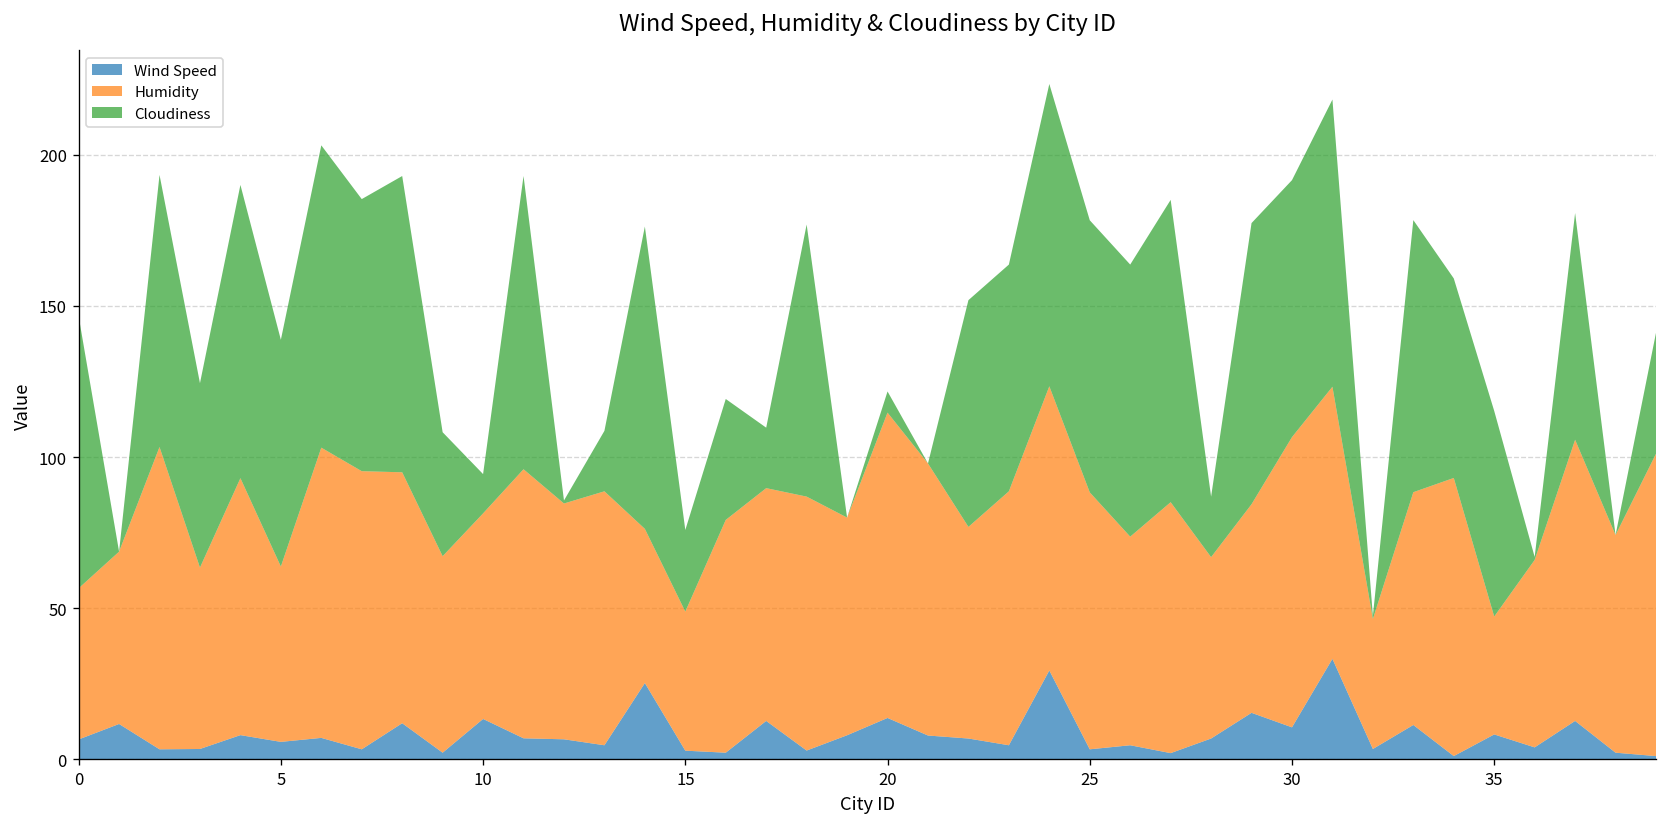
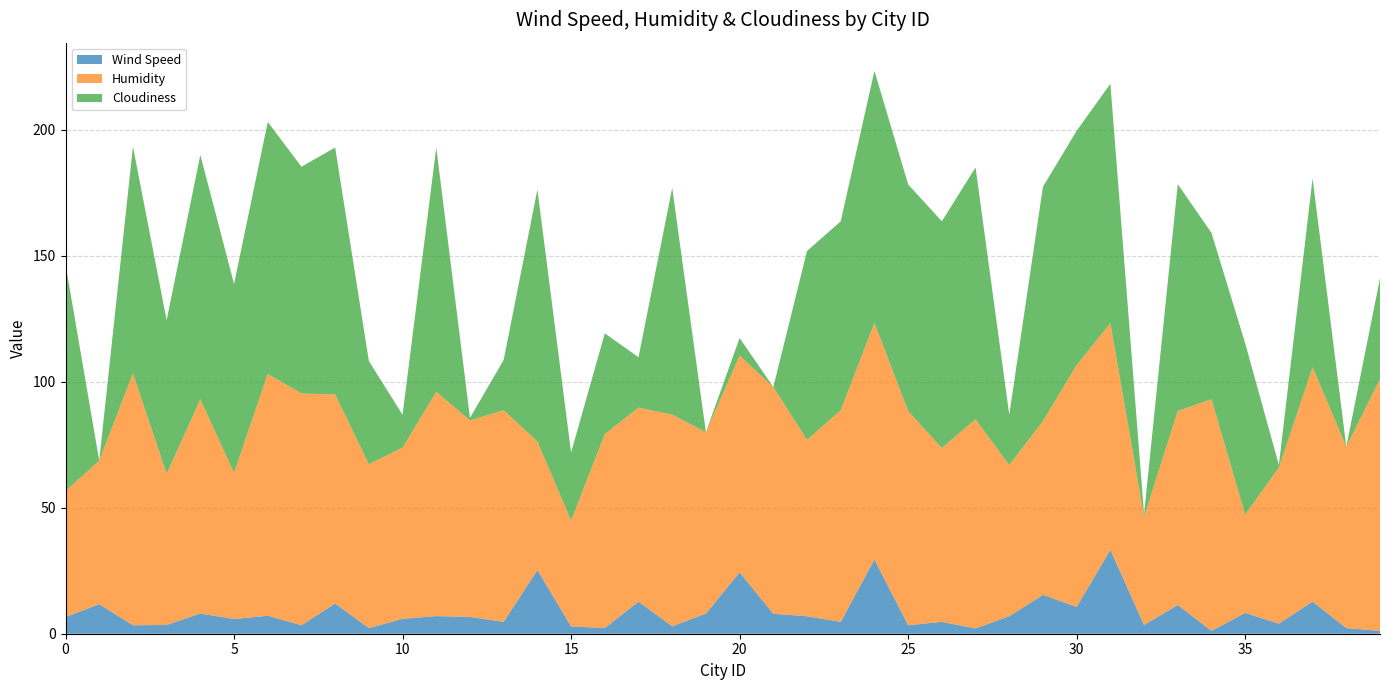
Wind Speed, 10: 13 -> 6
Humidity, 15: 46 -> 42
Wind Speed, 20: 14 -> 24
Humidity, 20: 101 -> 86
Cloudiness, 30: 85 -> 93
